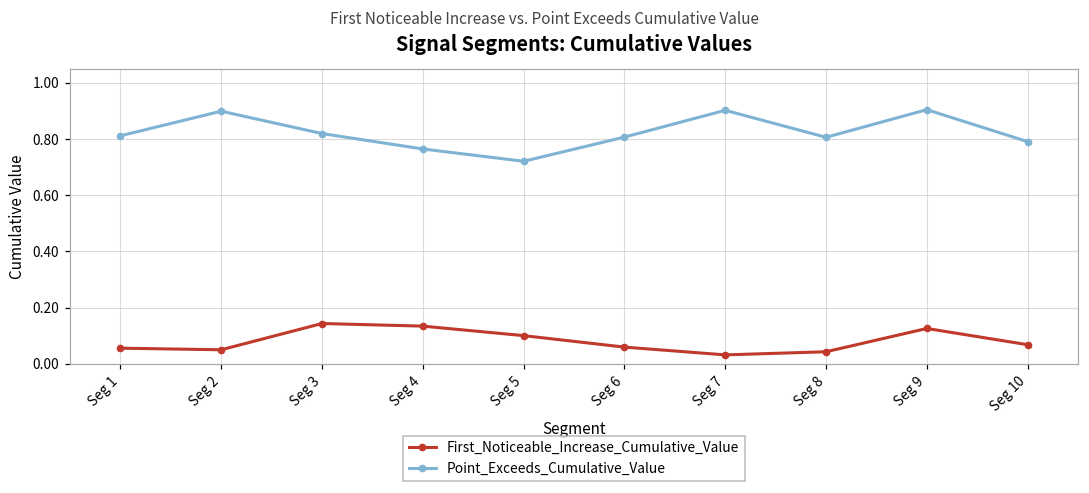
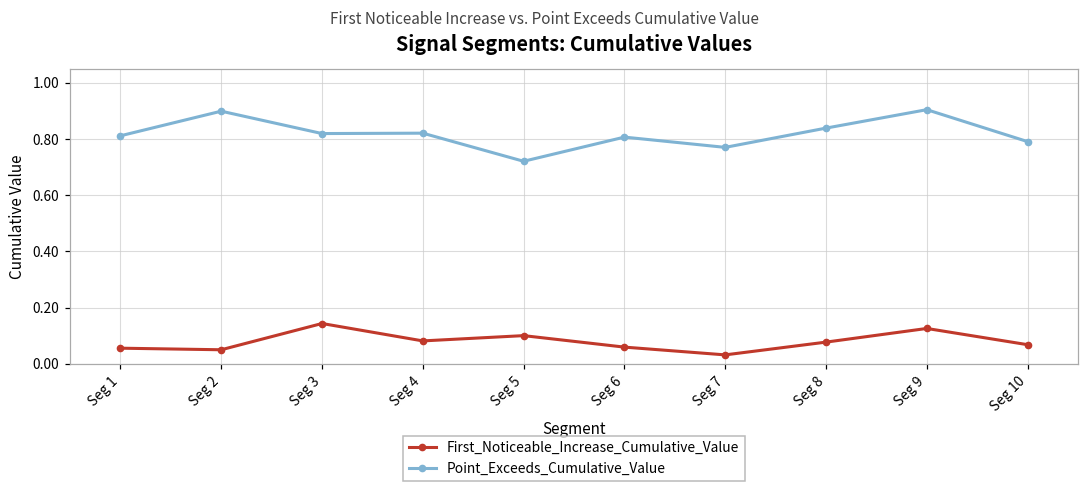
First_Noticeable_Increase_Cumulative_Value, Seg 4: 0.13 -> 0.08
Point_Exceeds_Cumulative_Value, Seg 4: 0.76 -> 0.82
Point_Exceeds_Cumulative_Value, Seg 7: 0.90 -> 0.77
First_Noticeable_Increase_Cumulative_Value, Seg 8: 0.04 -> 0.08
Point_Exceeds_Cumulative_Value, Seg 8: 0.81 -> 0.84
